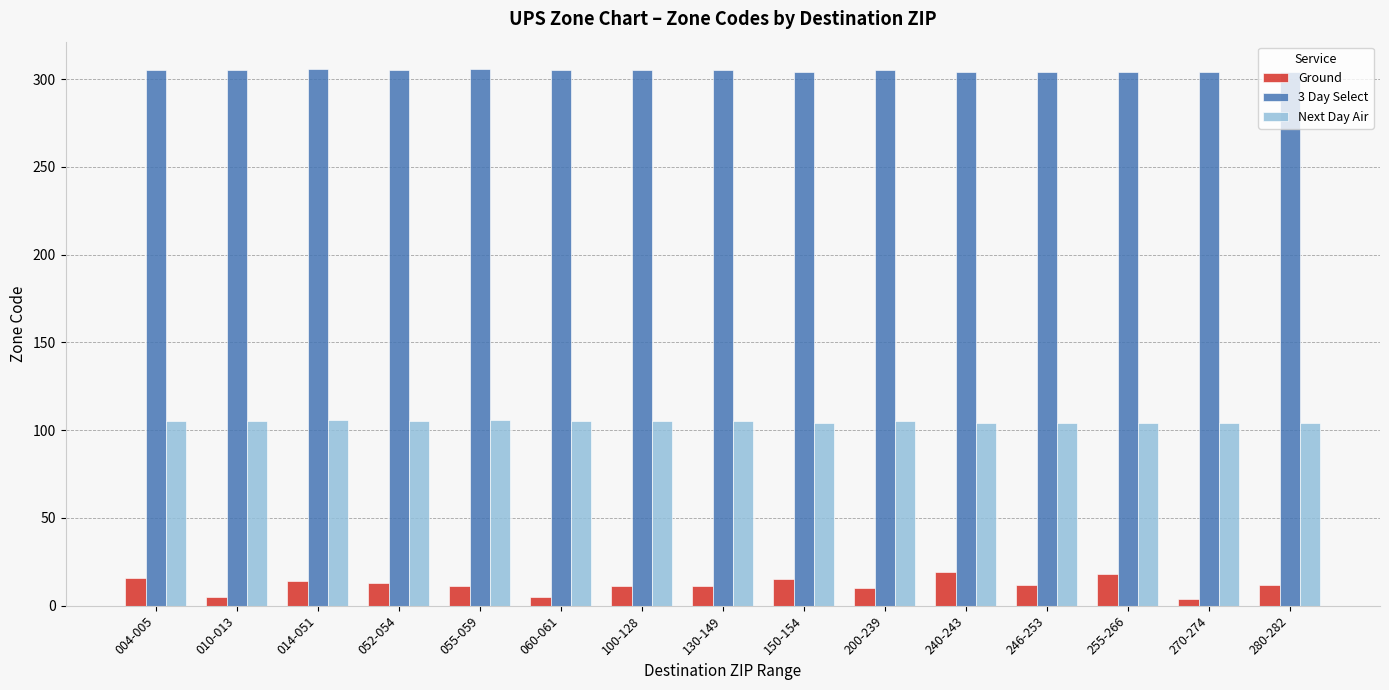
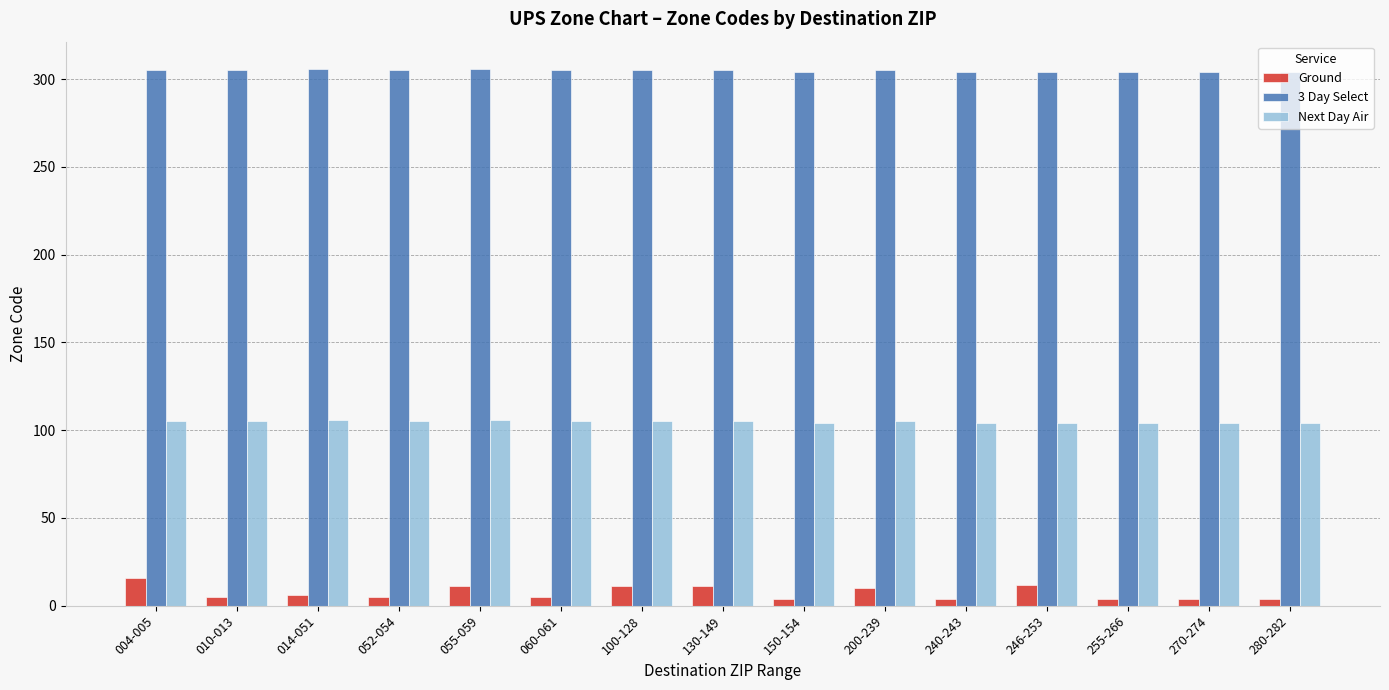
Ground, 014-051: 14 -> 6
Ground, 052-054: 13 -> 5
Ground, 150-154: 15 -> 4
Ground, 240-243: 19 -> 4
Ground, 255-266: 18 -> 4
Ground, 280-282: 12 -> 4
